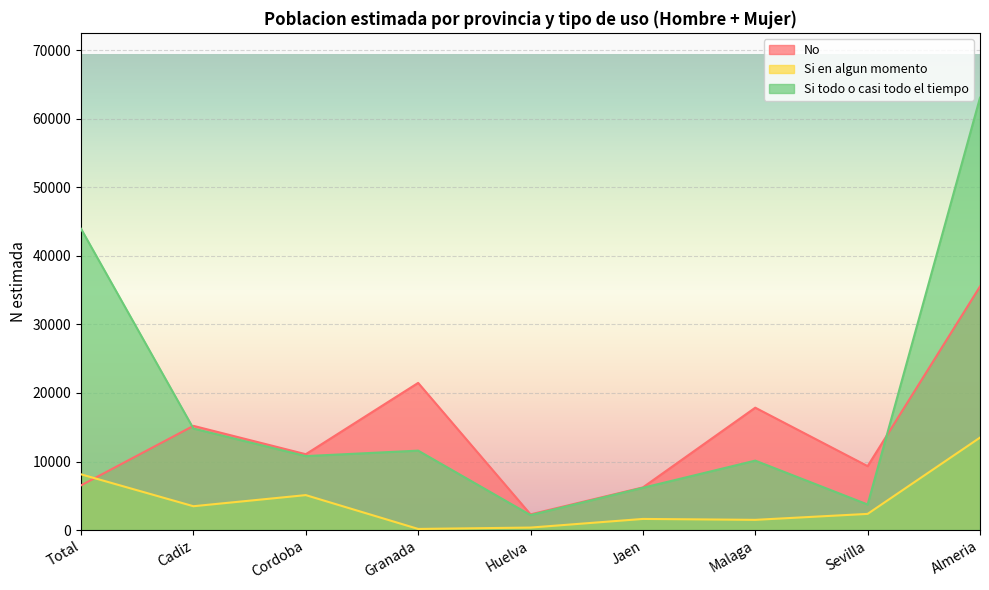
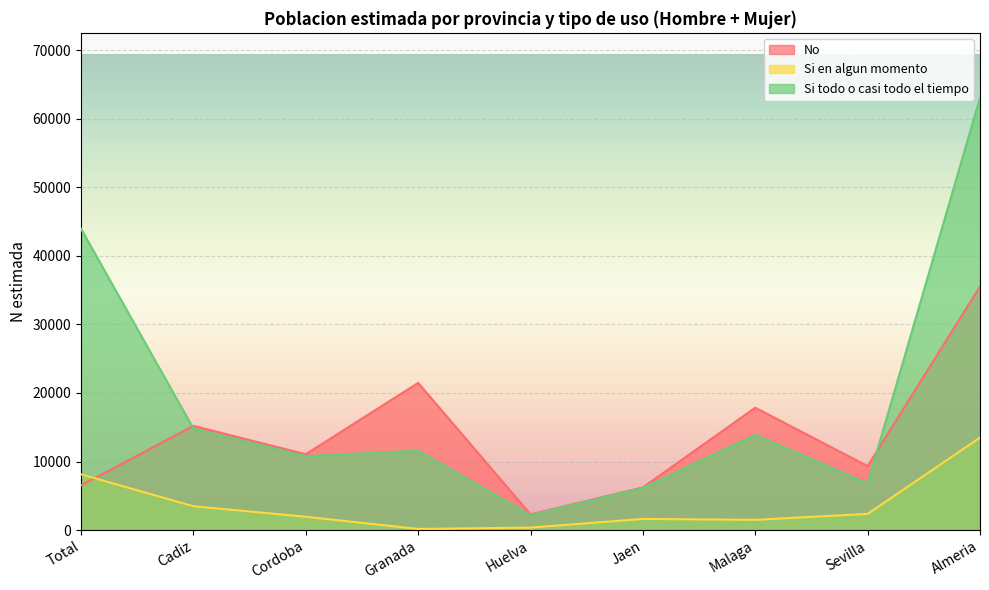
Si en algun momento, Cordoba: 5000 -> 2000
Si todo o casi todo el tiempo, Malaga: 10000 -> 14000
Si todo o casi todo el tiempo, Sevilla: 4000 -> 7000
